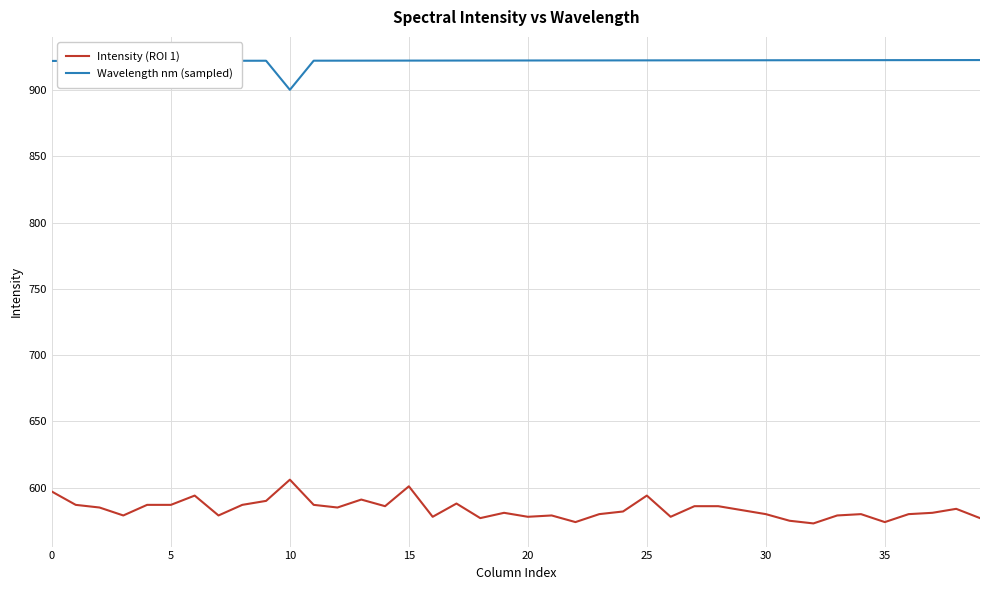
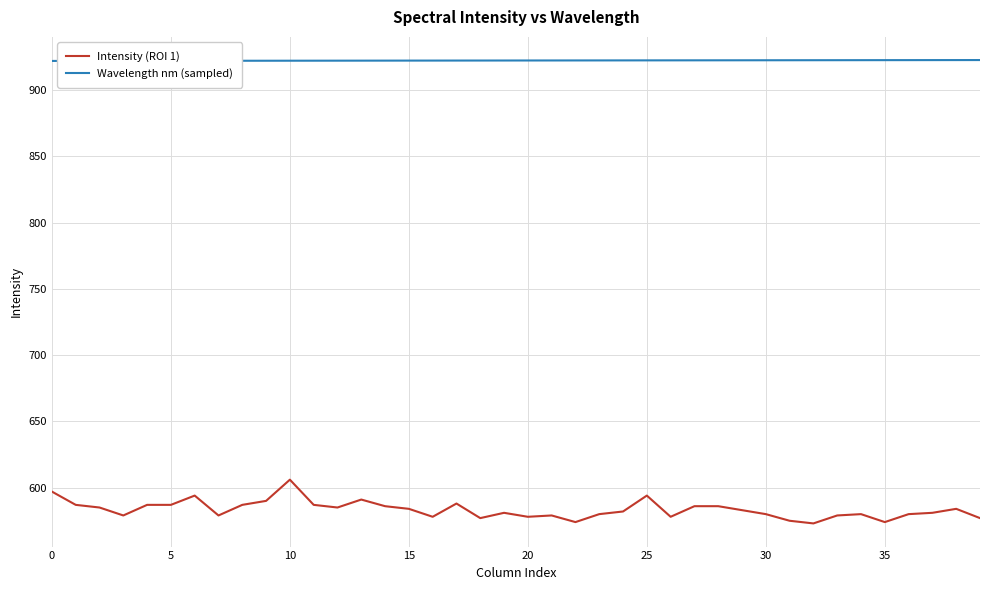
Wavelength nm (sampled), 10: 900 -> 922
Intensity (ROI 1), 15: 601 -> 584
